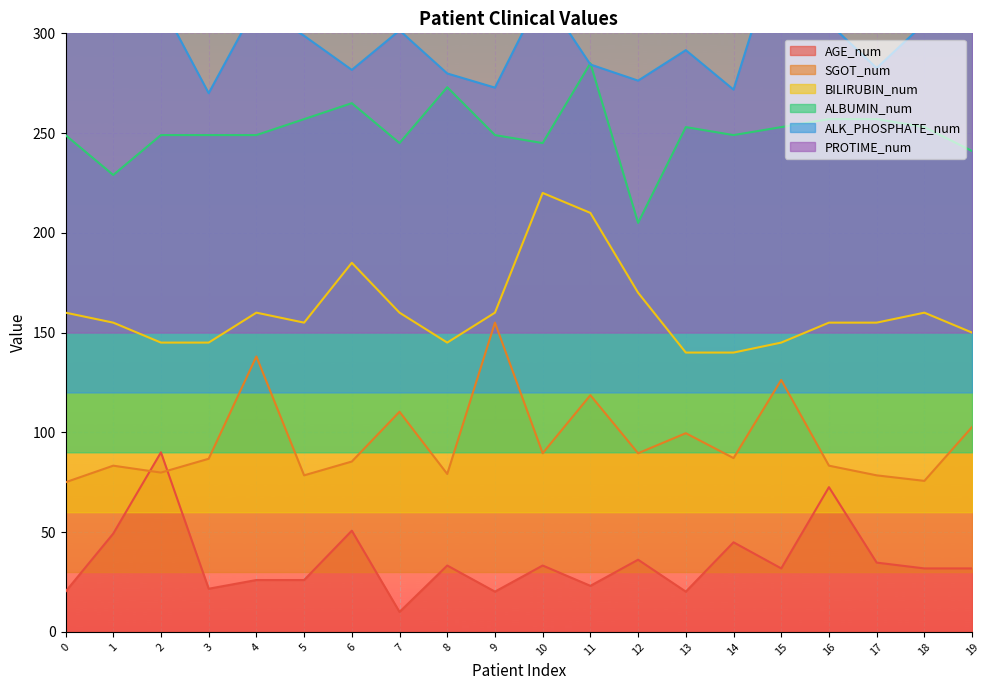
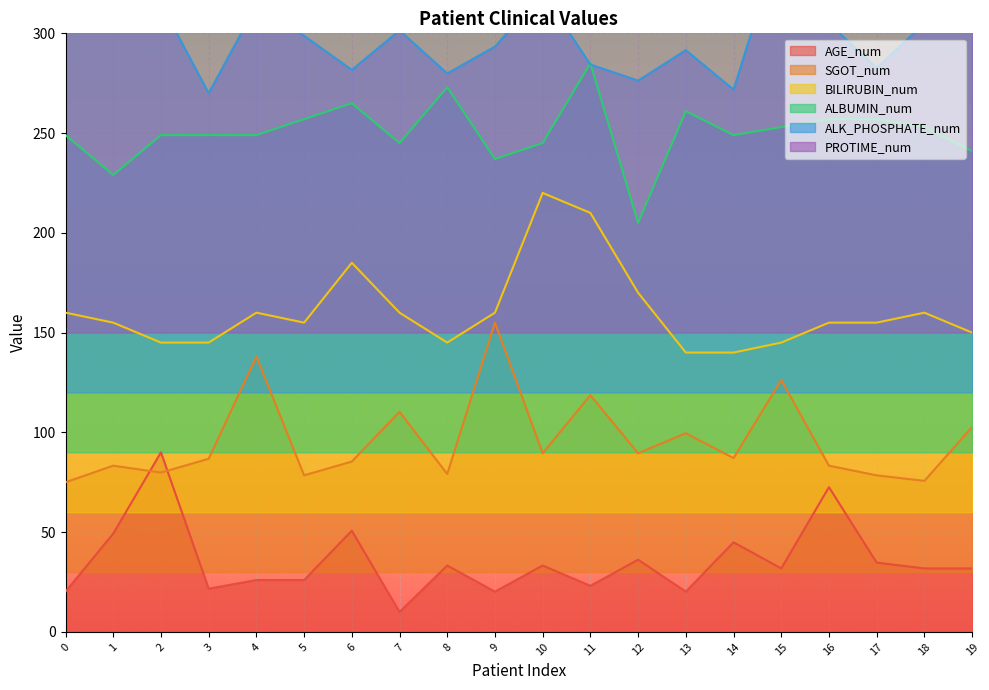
ALBUMIN_num, 9: 249 -> 237
ALK_PHOSPHATE_num, 9: 273 -> 293
ALBUMIN_num, 13: 253 -> 261
